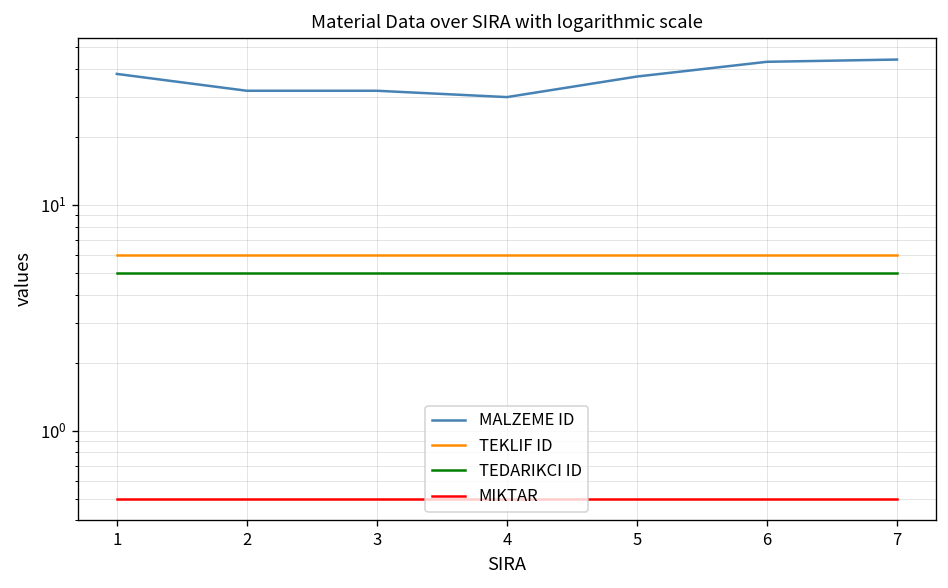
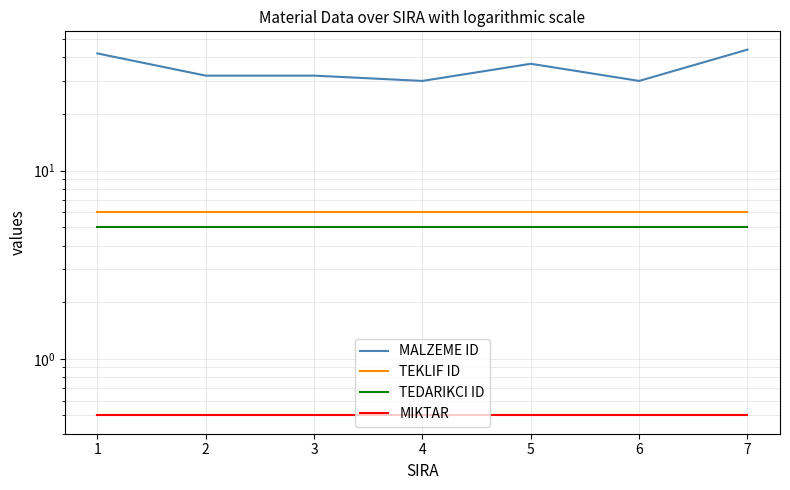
MALZEME ID, 1: 38 -> 42
MALZEME ID, 6: 43 -> 30
